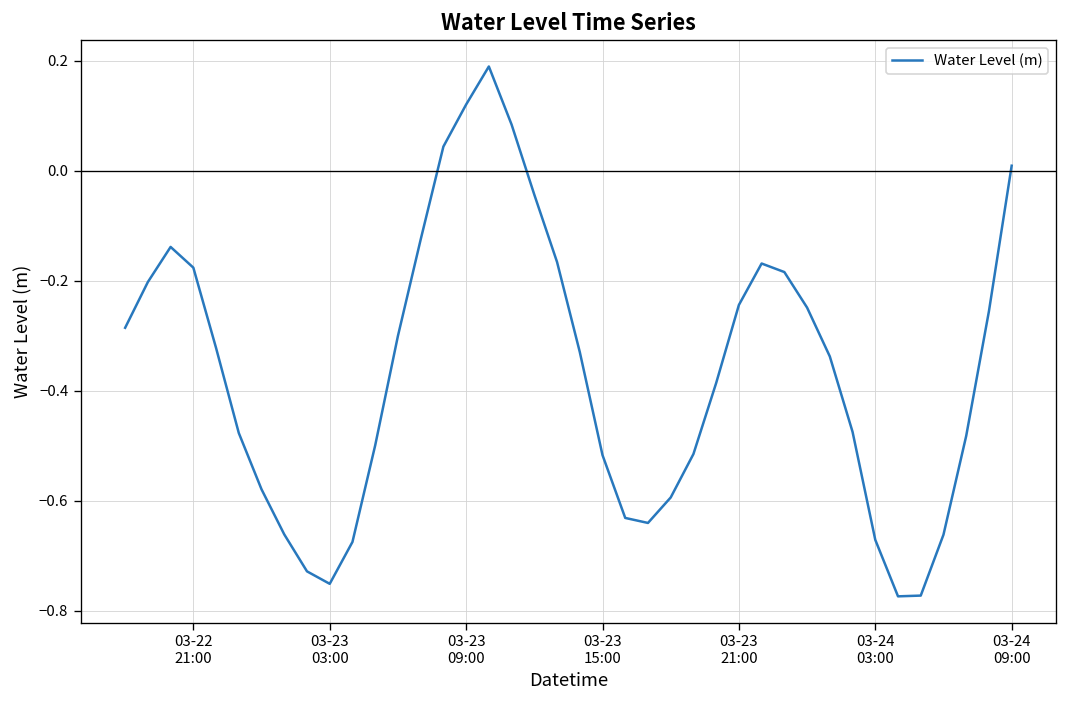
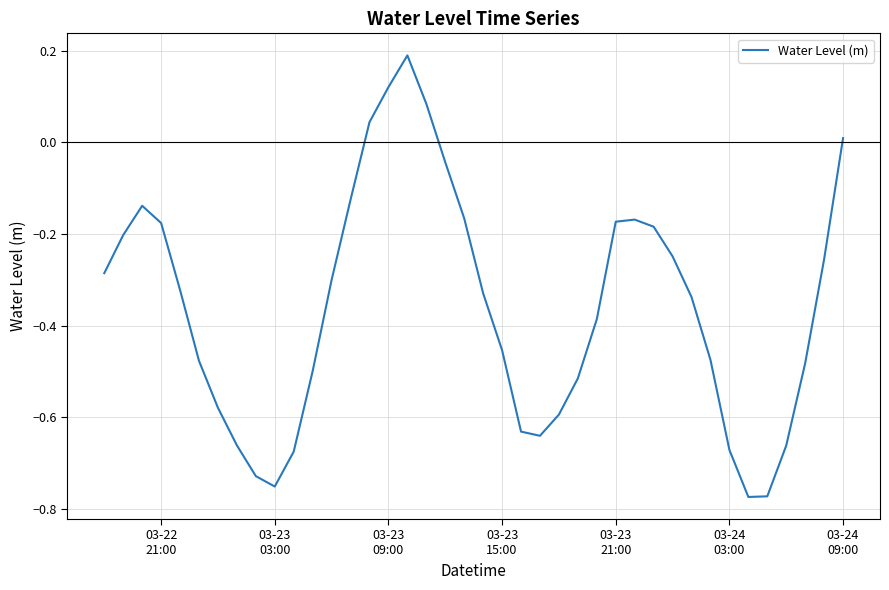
03-23 15:00: -0.52 -> -0.45
03-23 21:00: -0.24 -> -0.17
